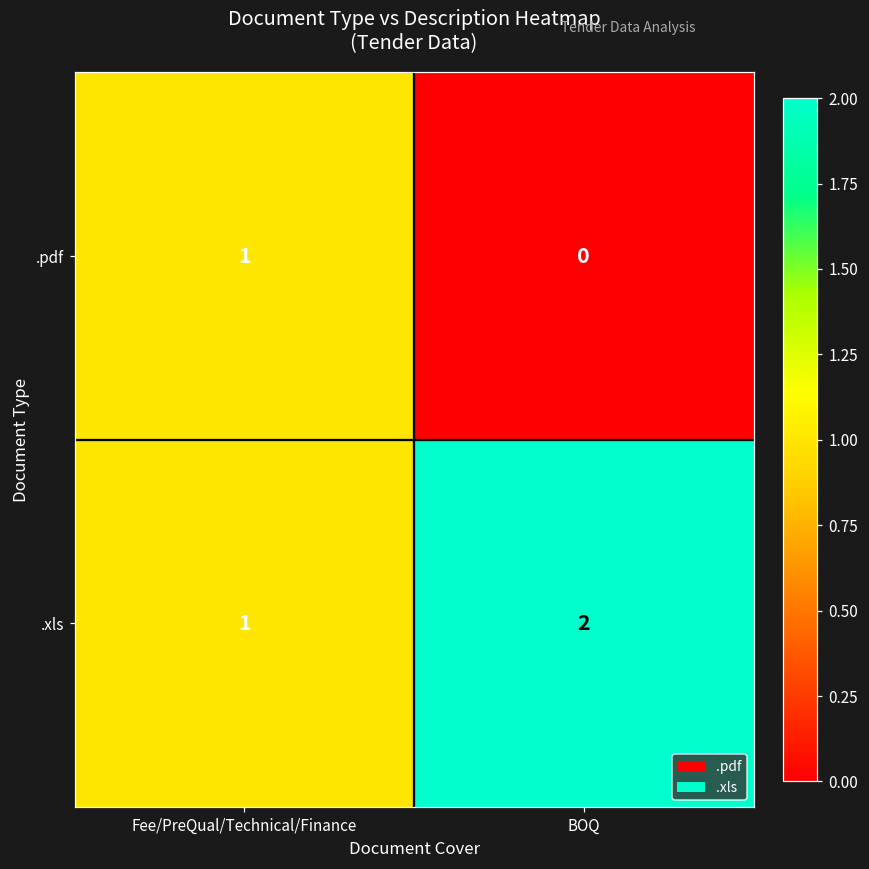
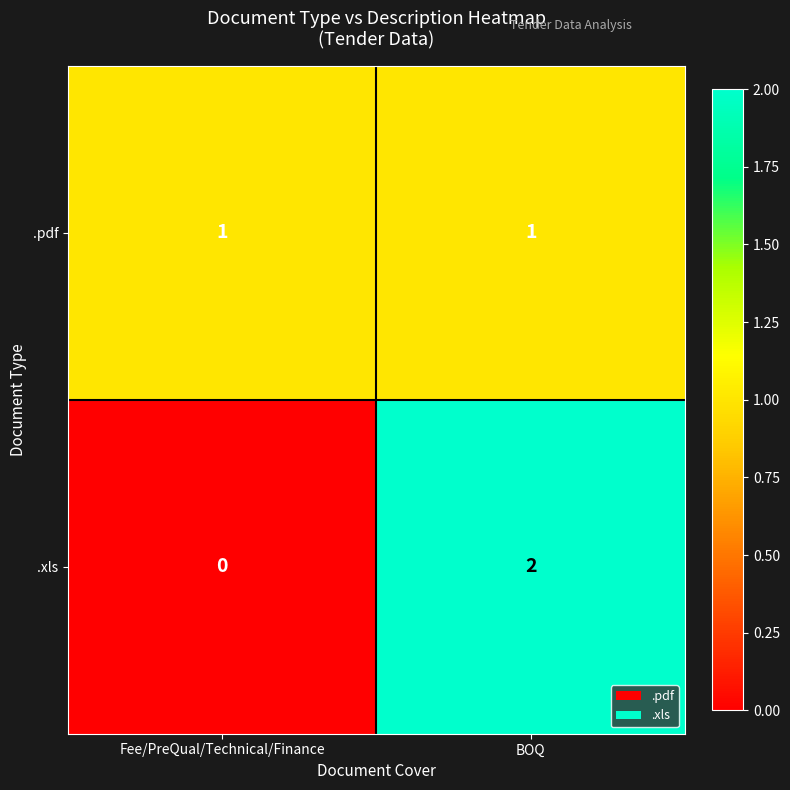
.pdf, BOQ: 0 -> 1
.xls, Fee/PreQual/Technical/Finance: 1 -> 0
